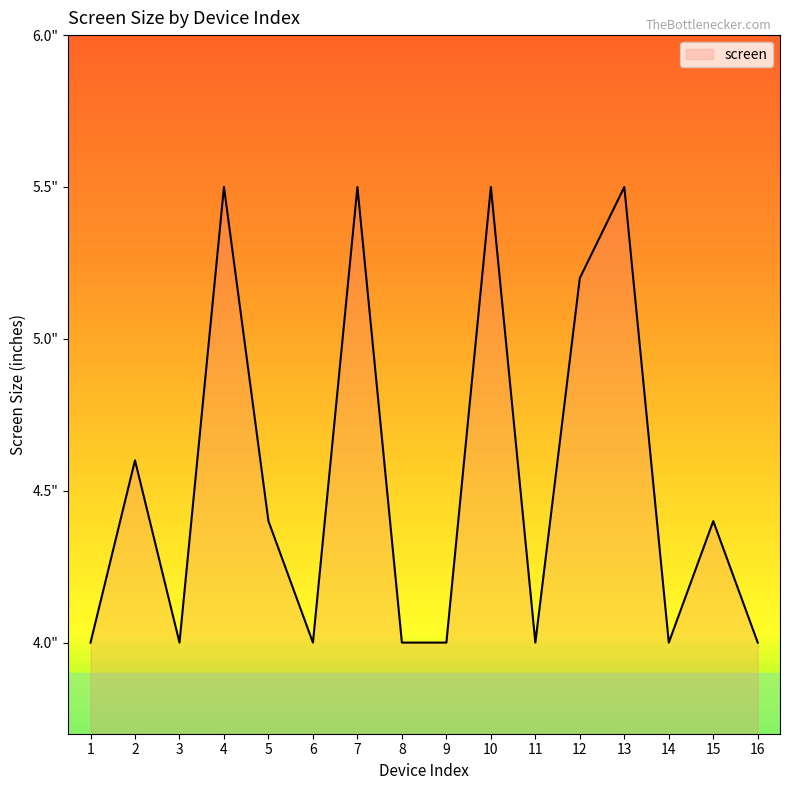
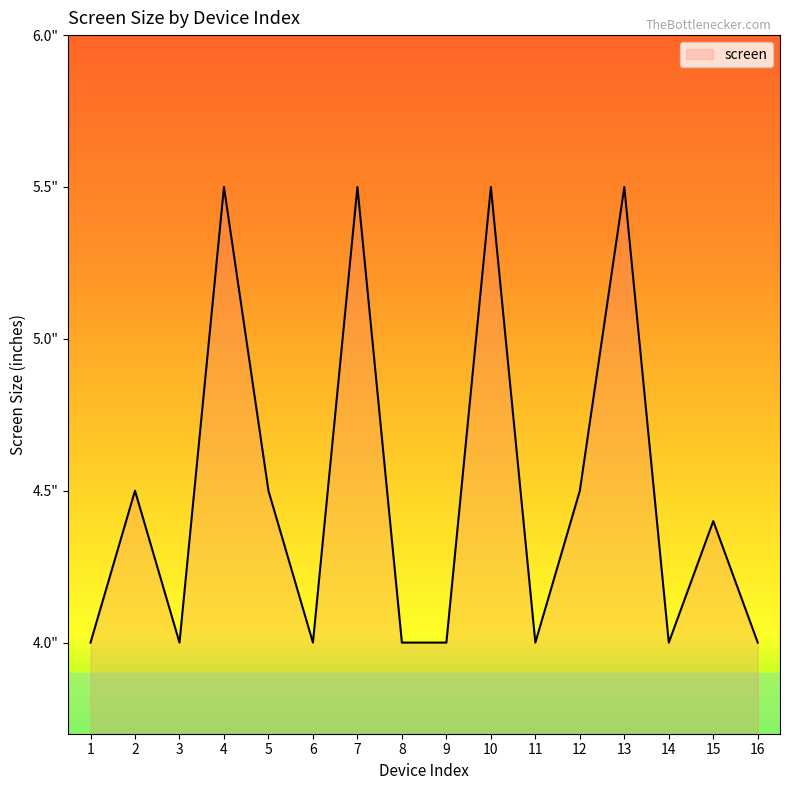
2: 4.6" -> 4.5"
5: 4.4" -> 4.5"
12: 5.2" -> 4.5"
